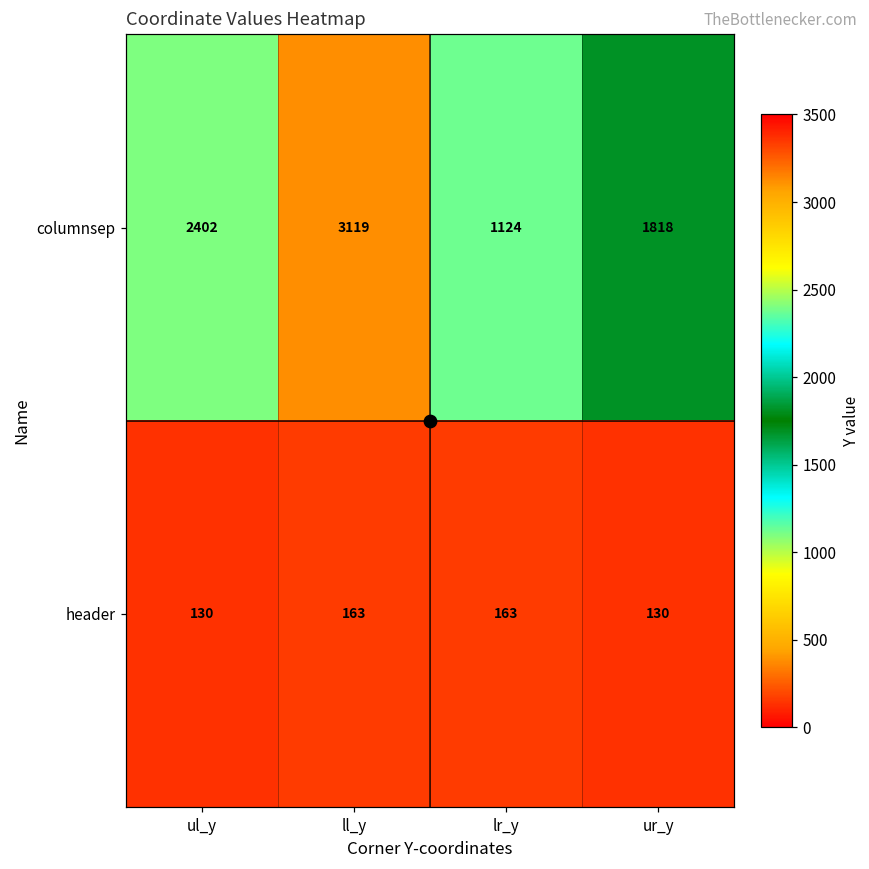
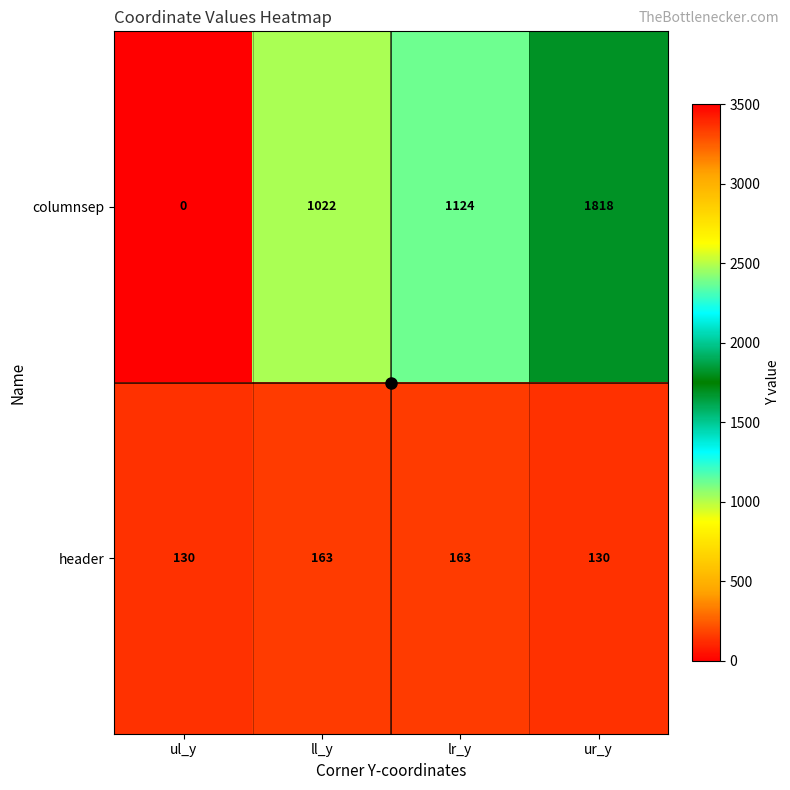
columnsep, ul_y: 2402 -> 0
columnsep, ll_y: 3119 -> 1022
